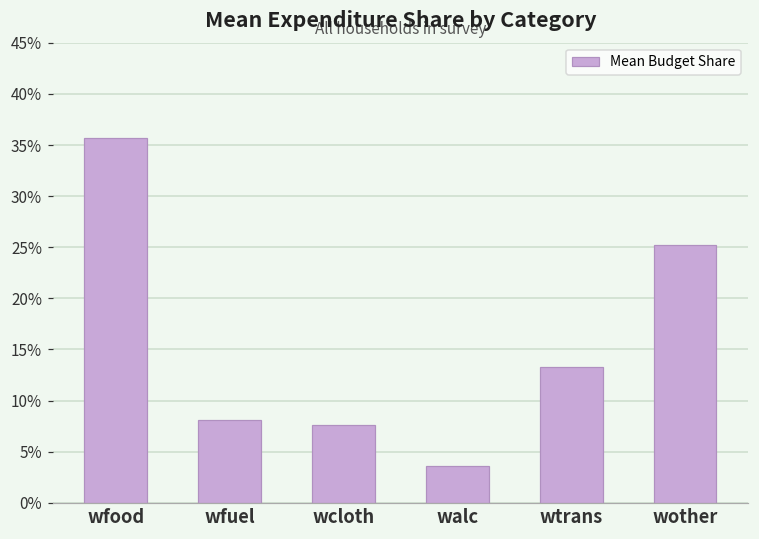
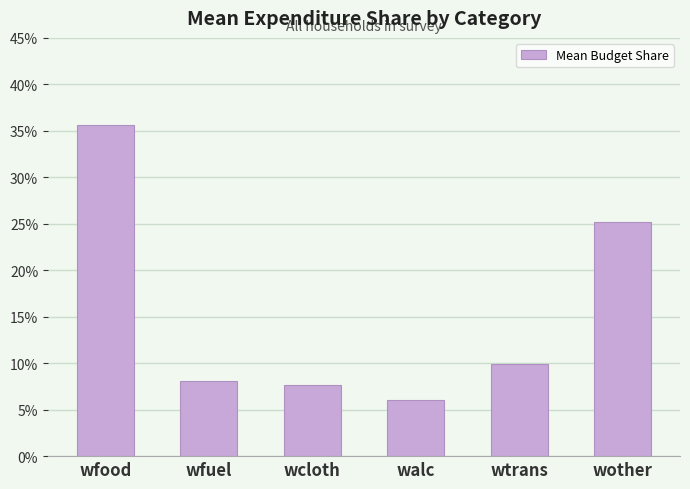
walc: 4% -> 6%
wtrans: 13% -> 10%
